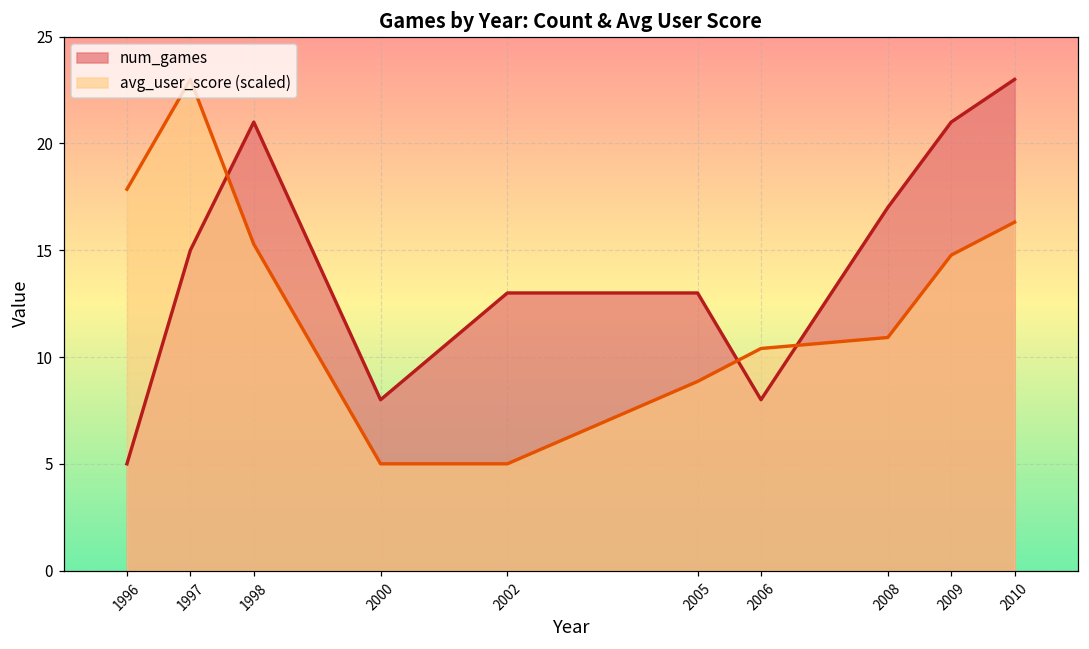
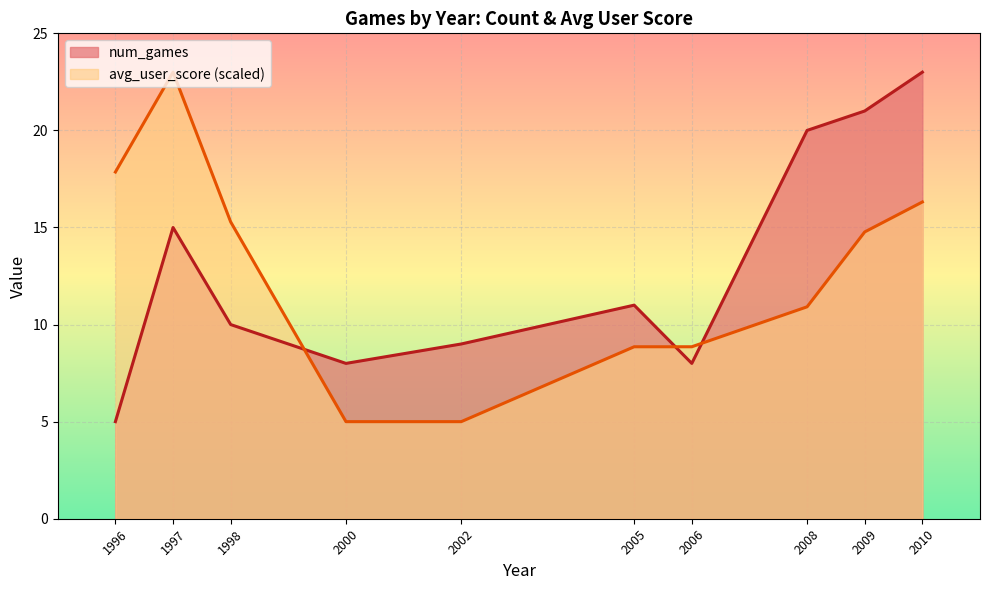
num_games, 1998: 21 -> 10
num_games, 2002: 13 -> 9
num_games, 2005: 13 -> 11
avg_user_score (scaled), 2006: 10.4 -> 8.9
num_games, 2008: 17 -> 20
